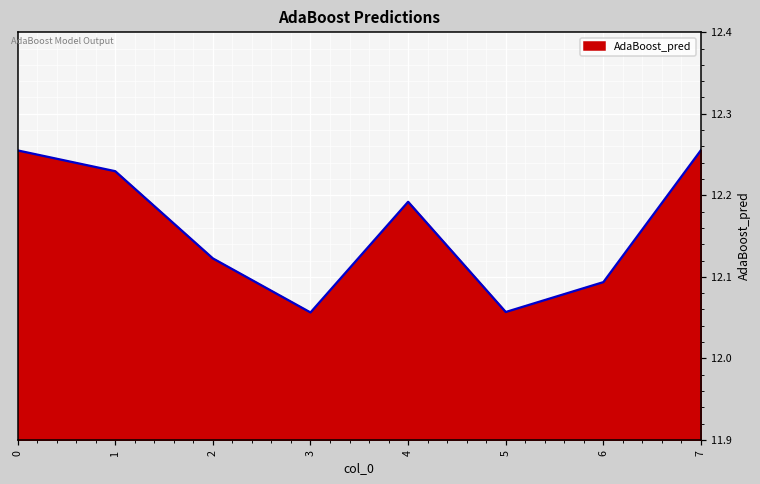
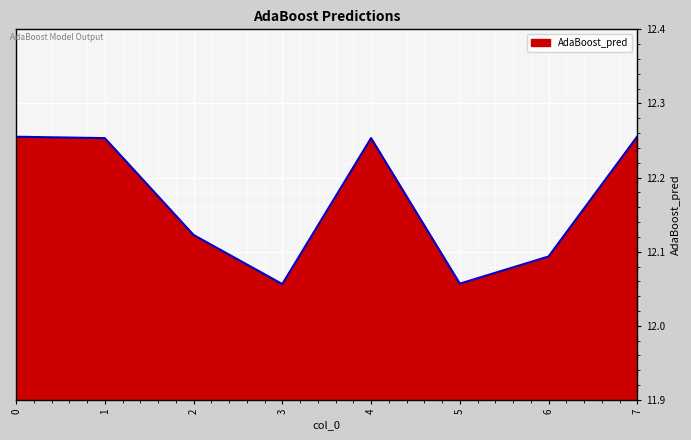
1: 12.23 -> 12.25
4: 12.19 -> 12.25
